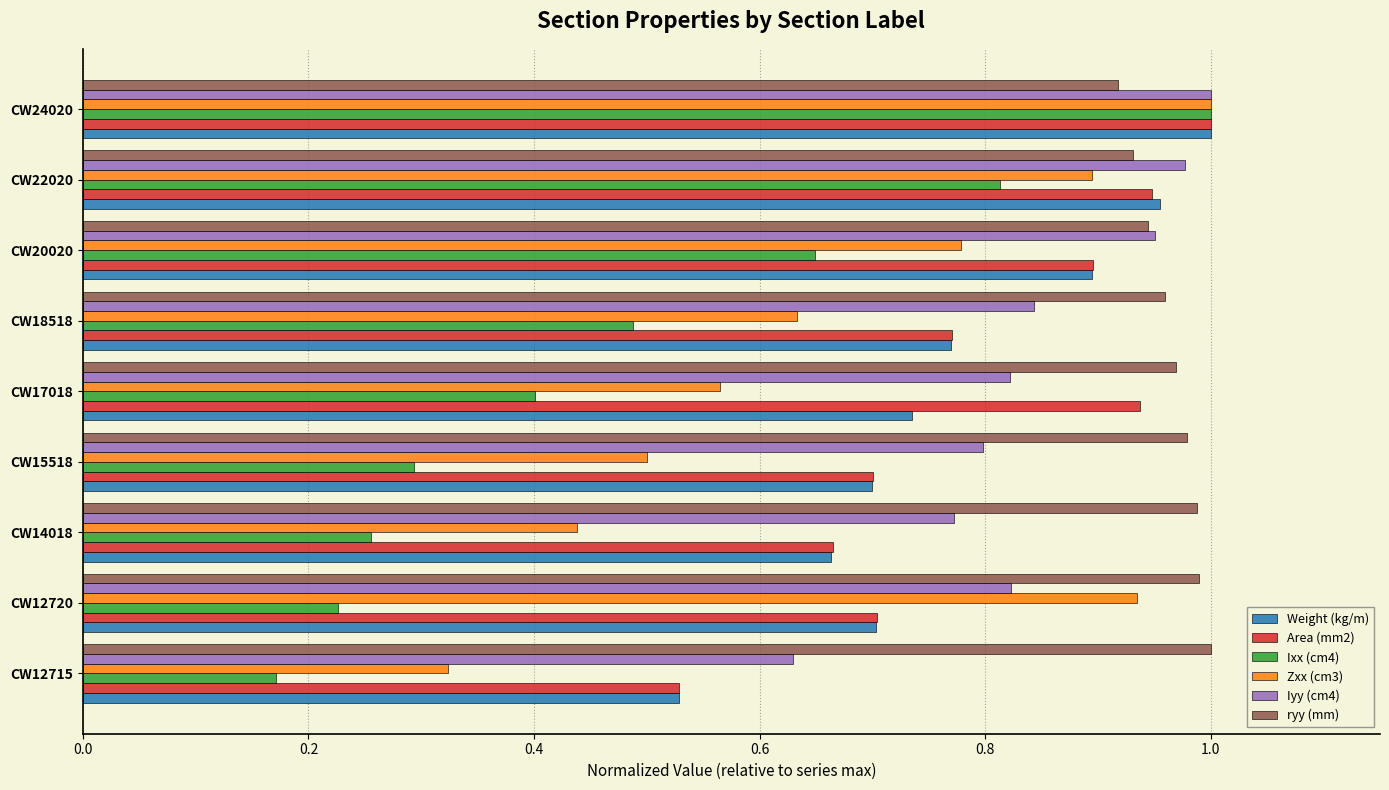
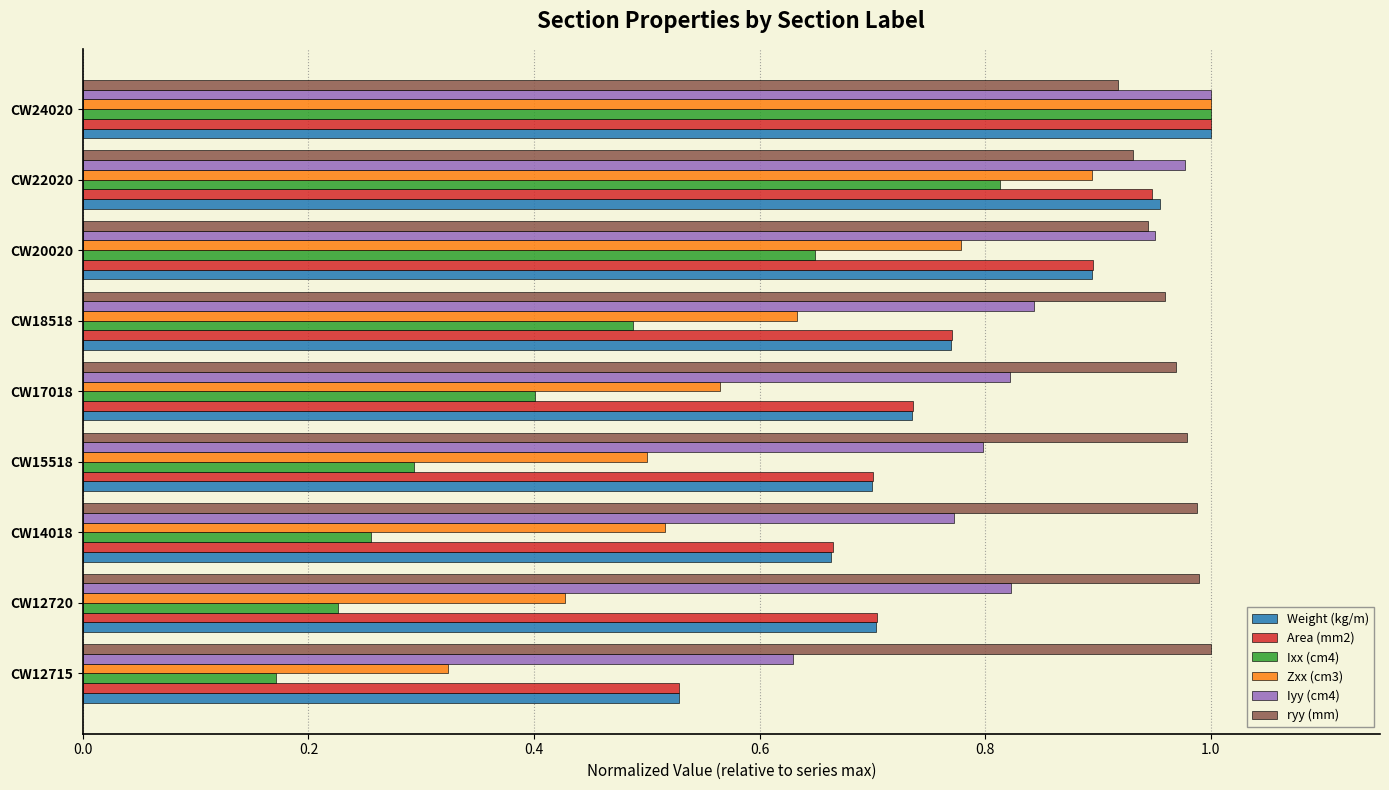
Area (mm2), CW17018: 0.937 -> 0.736
Zxx (cm3), CW14018: 0.438 -> 0.516
Zxx (cm3), CW12720: 0.935 -> 0.427
